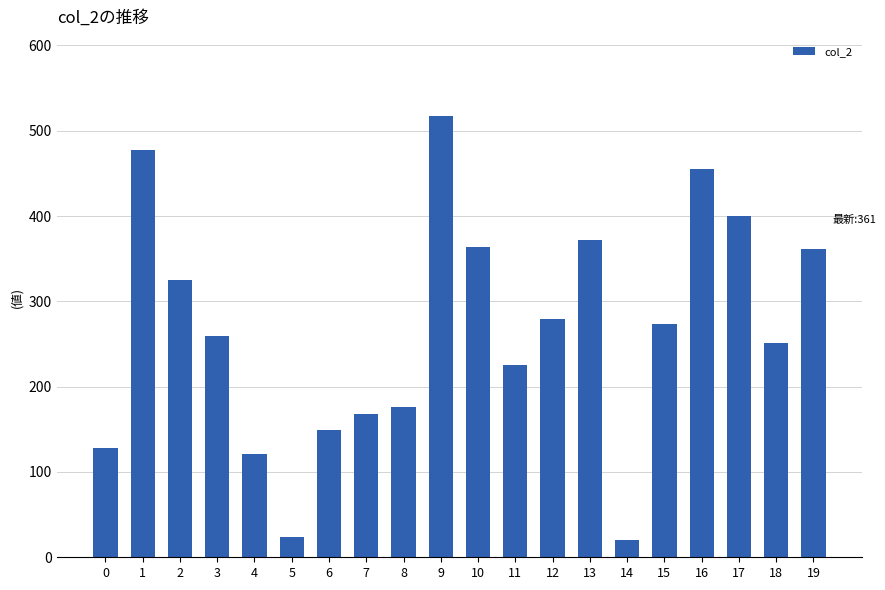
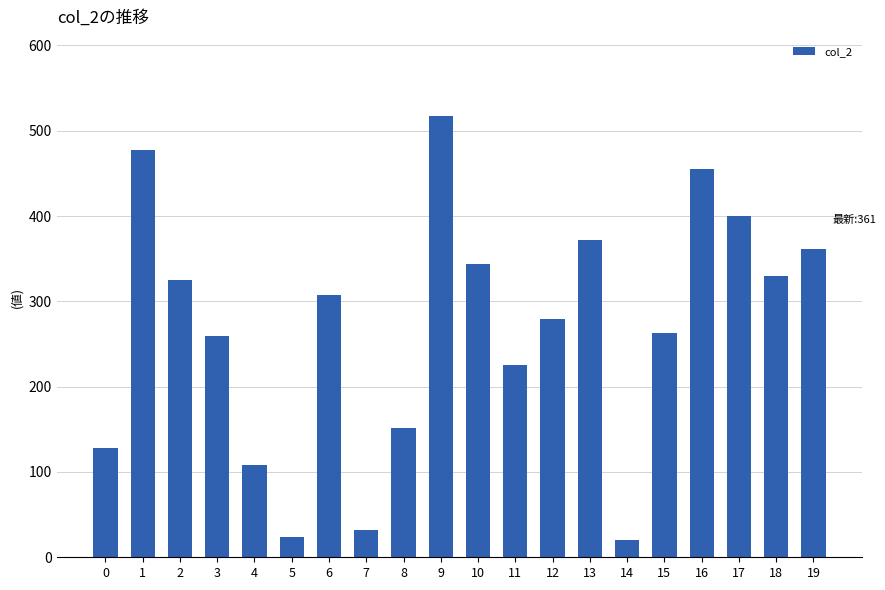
4: 120 -> 110
6: 150 -> 310
7: 170 -> 30
8: 180 -> 150
10: 360 -> 340
15: 270 -> 260
18: 250 -> 330
